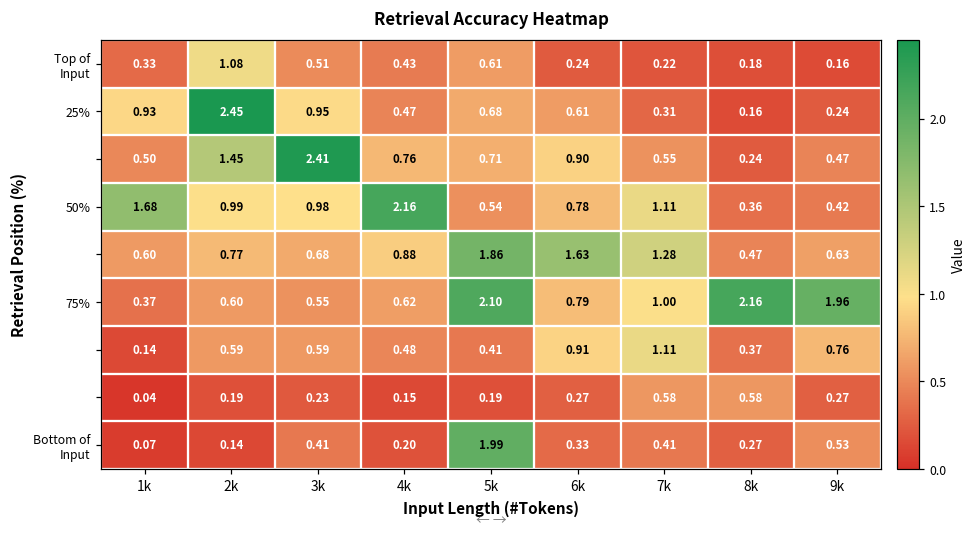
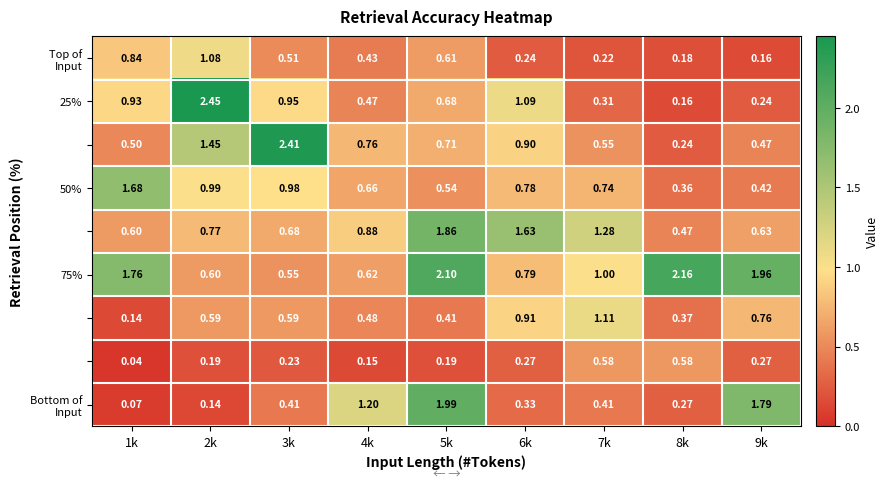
Top of Input, 1k: 0.33 -> 0.84
25%, 6k: 0.61 -> 1.09
50%, 4k: 2.16 -> 0.66
50%, 7k: 1.11 -> 0.74
75%, 1k: 0.37 -> 1.76
Bottom of Input, 4k: 0.20 -> 1.20
Bottom of Input, 9k: 0.53 -> 1.79
